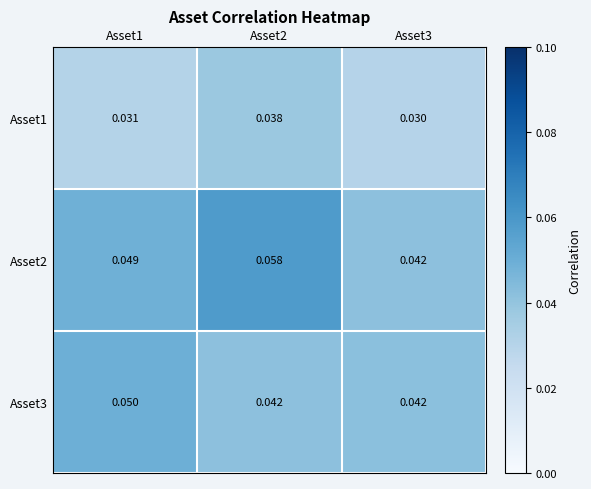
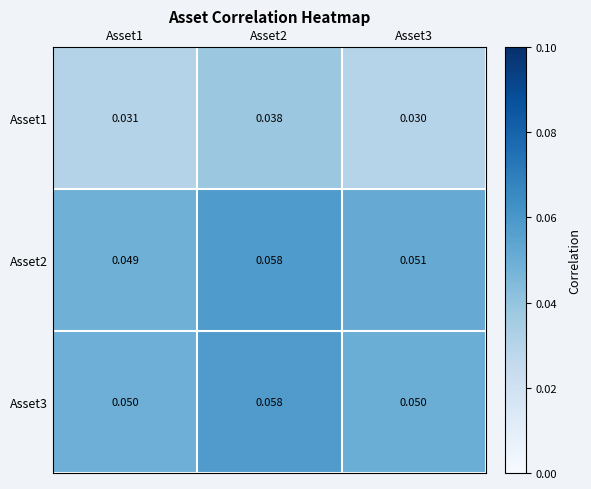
Asset2, Asset3: 0.042 -> 0.051
Asset3, Asset2: 0.042 -> 0.058
Asset3, Asset3: 0.042 -> 0.050
